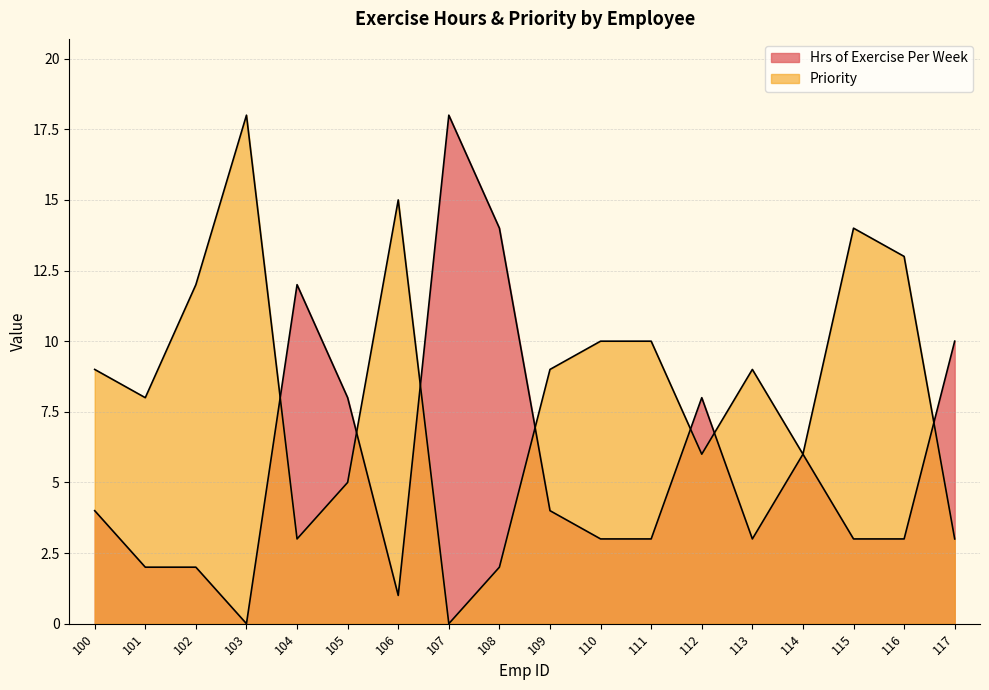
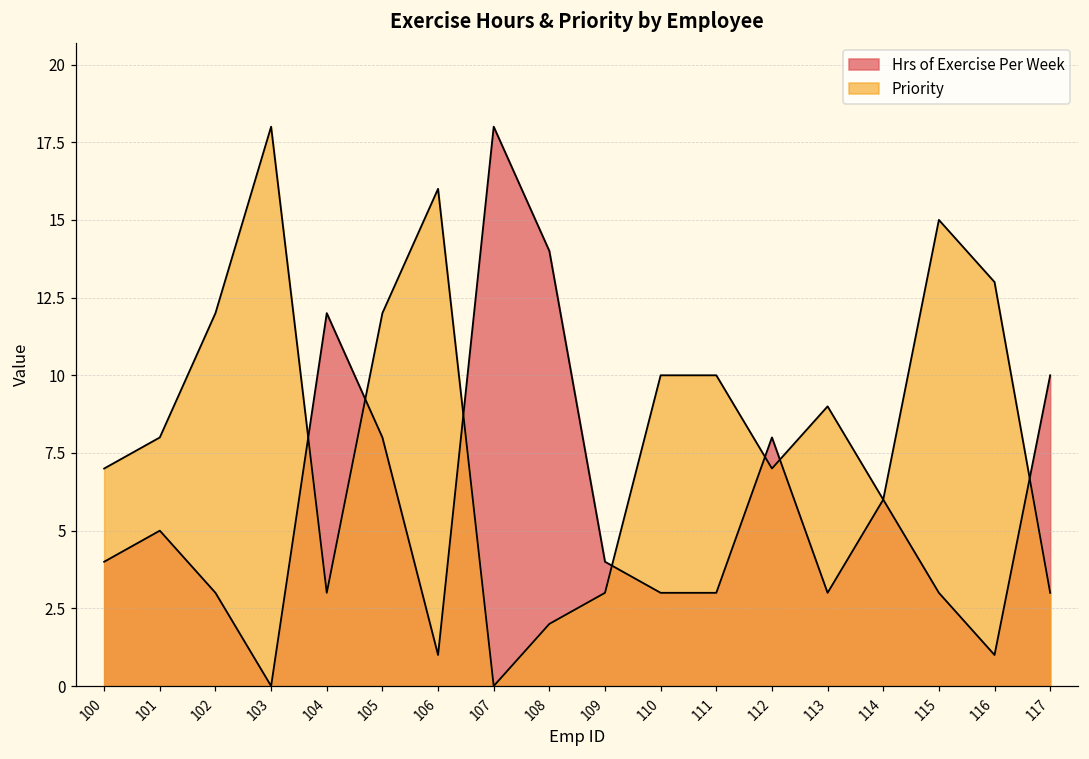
Priority, 100: 9 -> 7
Hrs of Exercise Per Week, 101: 2 -> 5
Hrs of Exercise Per Week, 102: 2 -> 3
Priority, 105: 5 -> 12
Priority, 106: 15 -> 16
Priority, 109: 9 -> 3
Priority, 112: 6 -> 7
Priority, 115: 14 -> 15
Hrs of Exercise Per Week, 116: 3 -> 1
